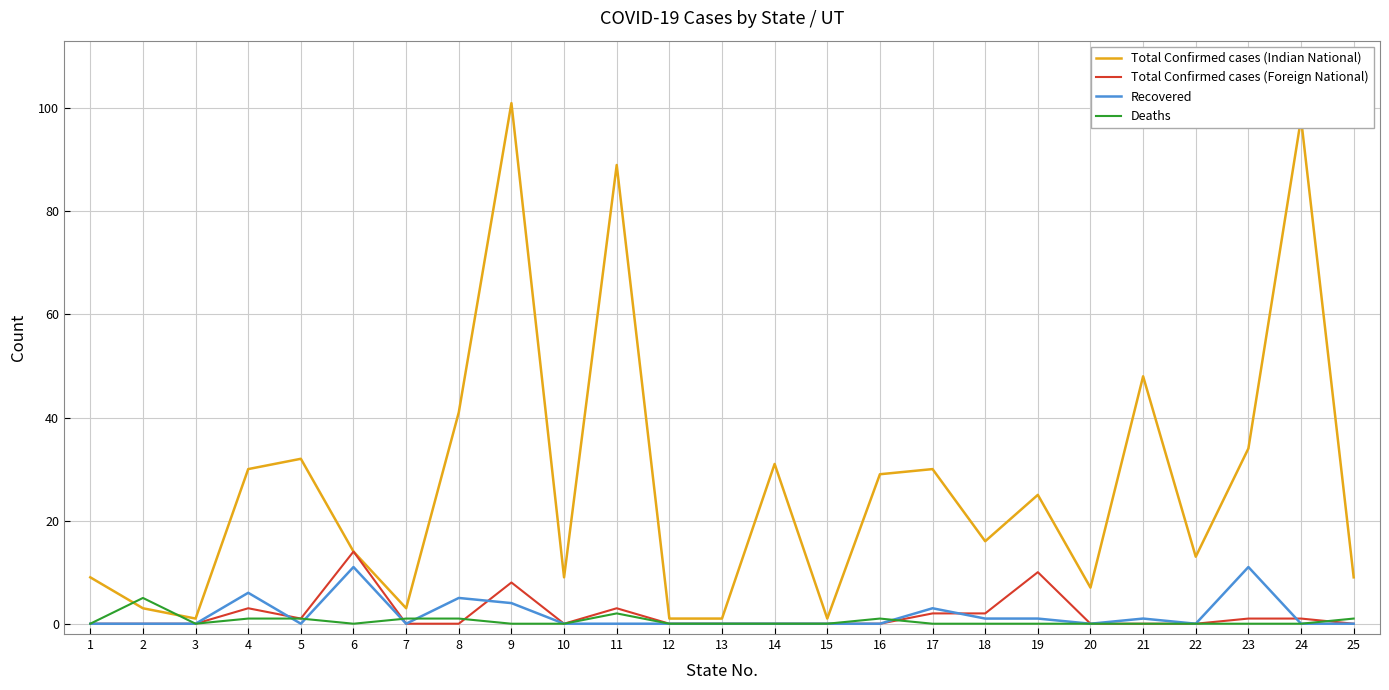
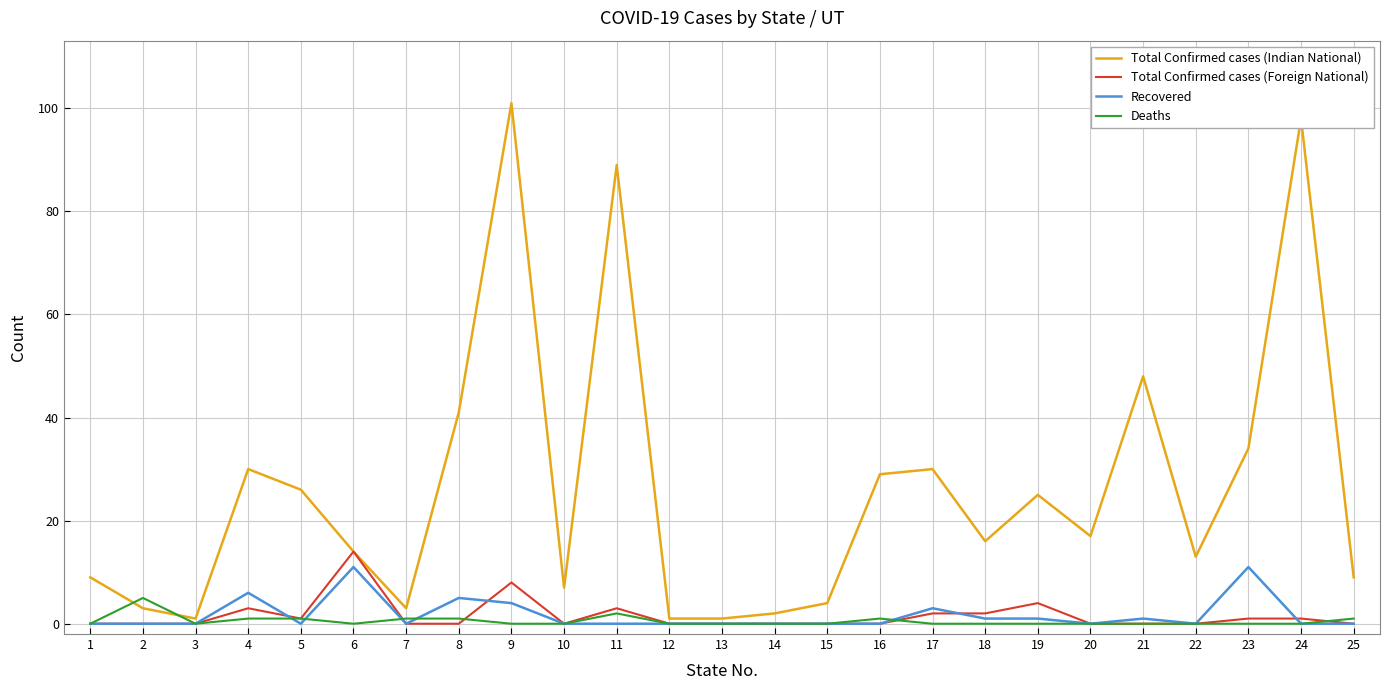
Total Confirmed cases (Indian National), 5: 32 -> 26
Total Confirmed cases (Indian National), 10: 9 -> 7
Total Confirmed cases (Indian National), 14: 31 -> 2
Total Confirmed cases (Indian National), 15: 1 -> 4
Total Confirmed cases (Foreign National), 19: 10 -> 4
Total Confirmed cases (Indian National), 20: 7 -> 17
